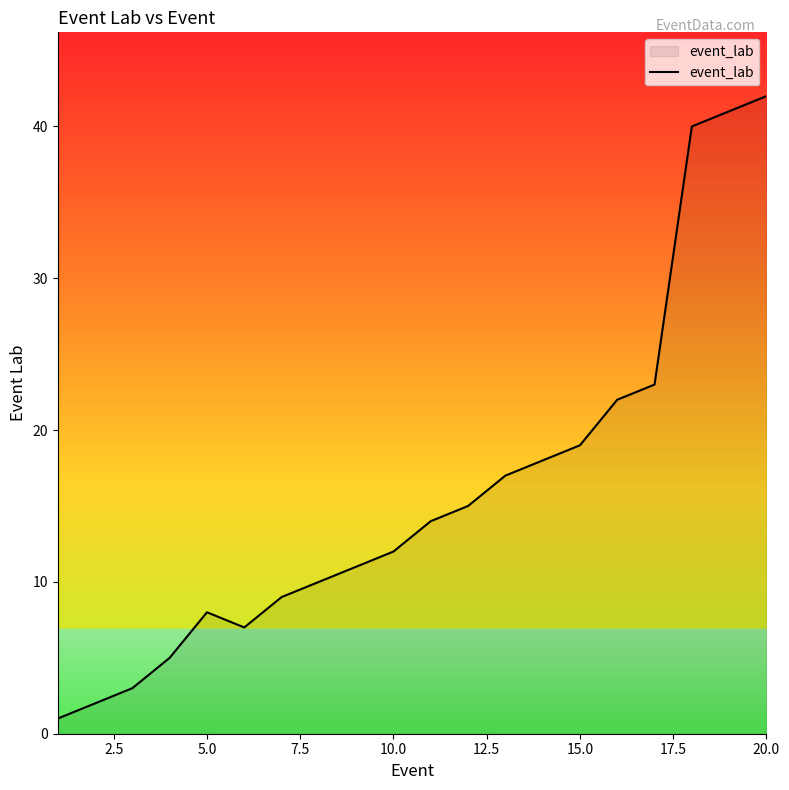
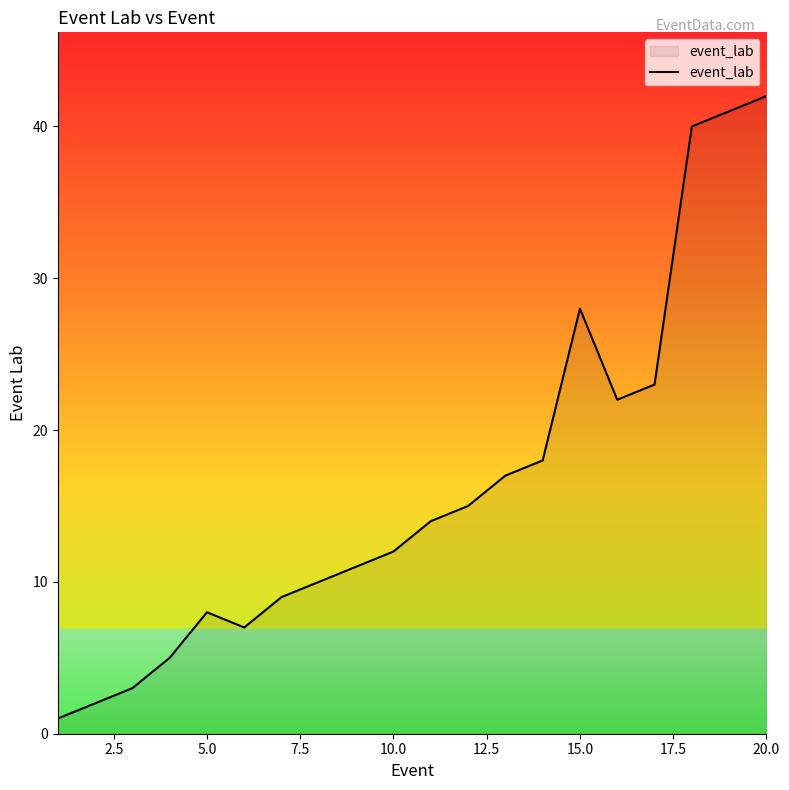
15.0: 19 -> 28
